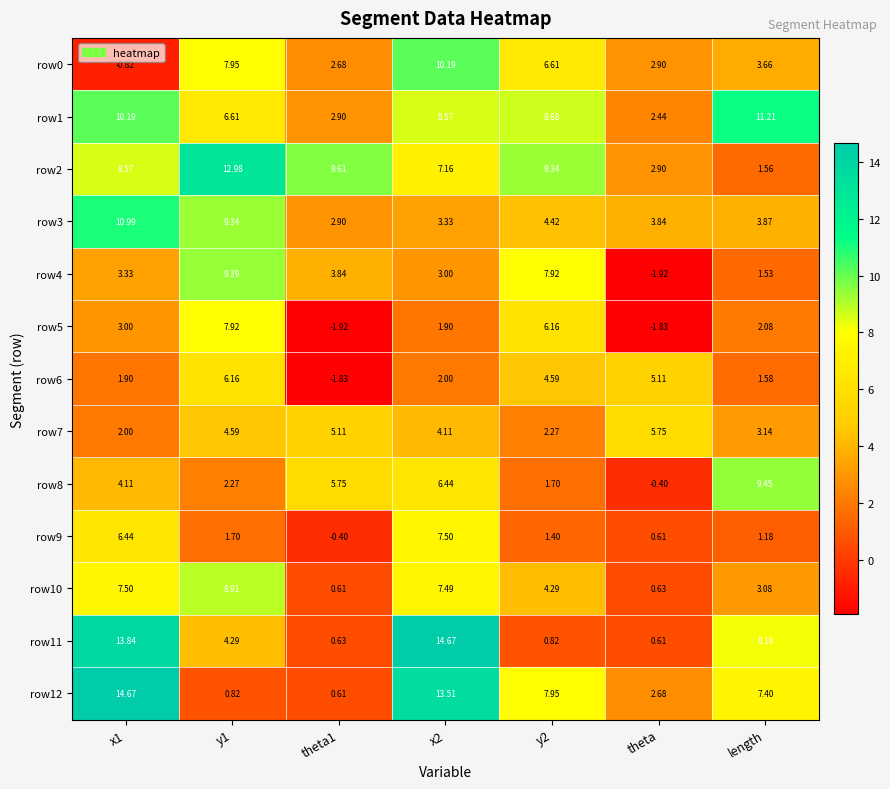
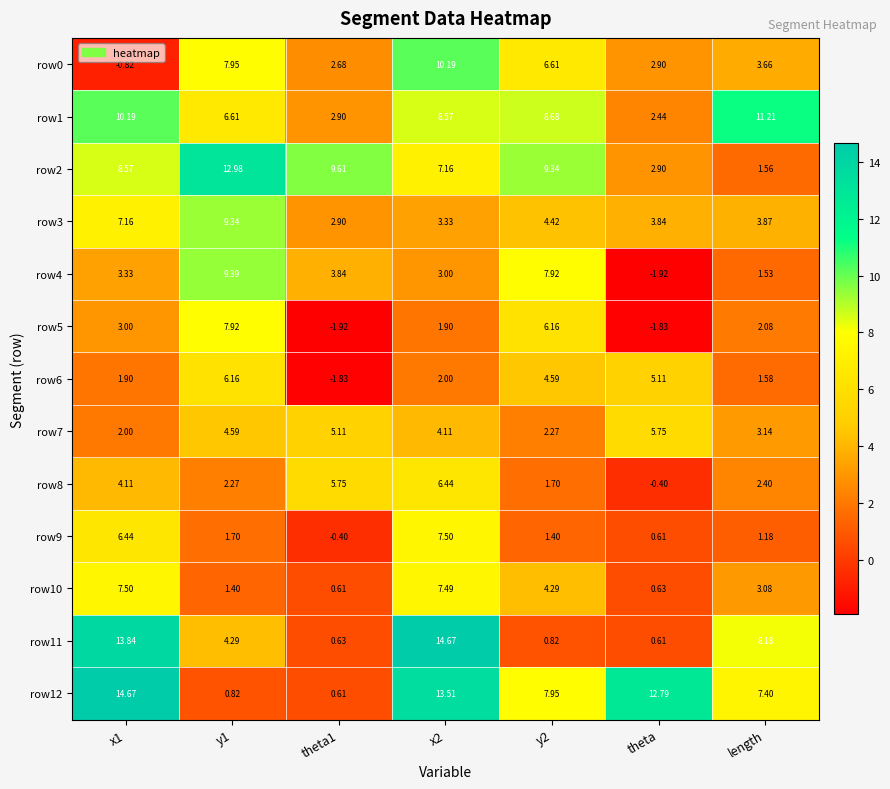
row3, x1: 10.99 -> 7.16
row8, length: 9.45 -> 2.40
row10, y1: 8.91 -> 1.40
row12, theta: 2.68 -> 12.79
